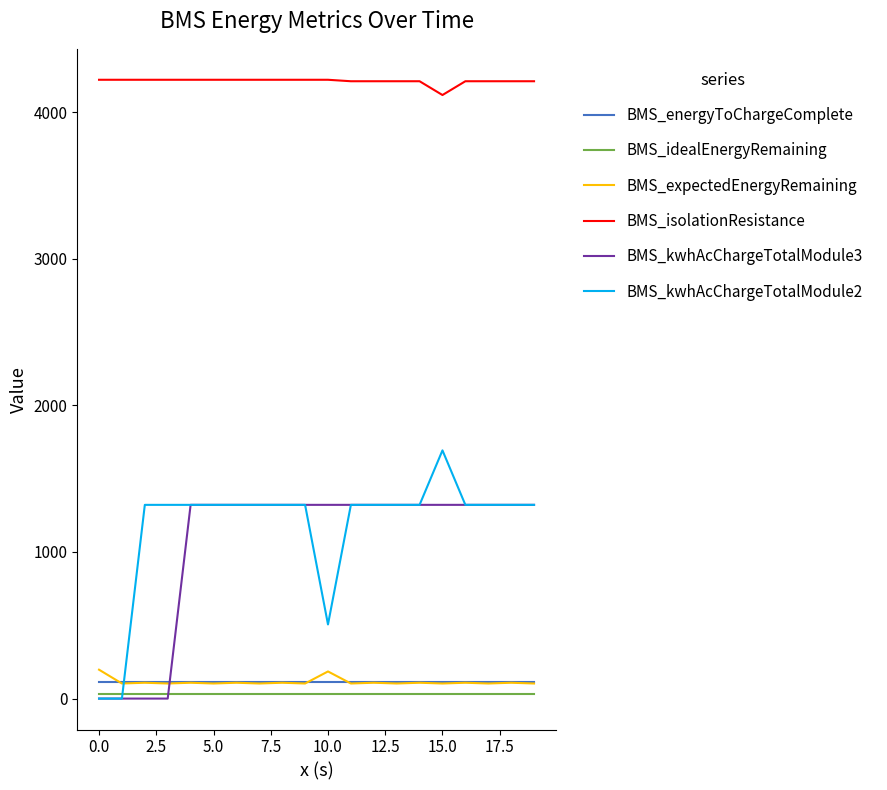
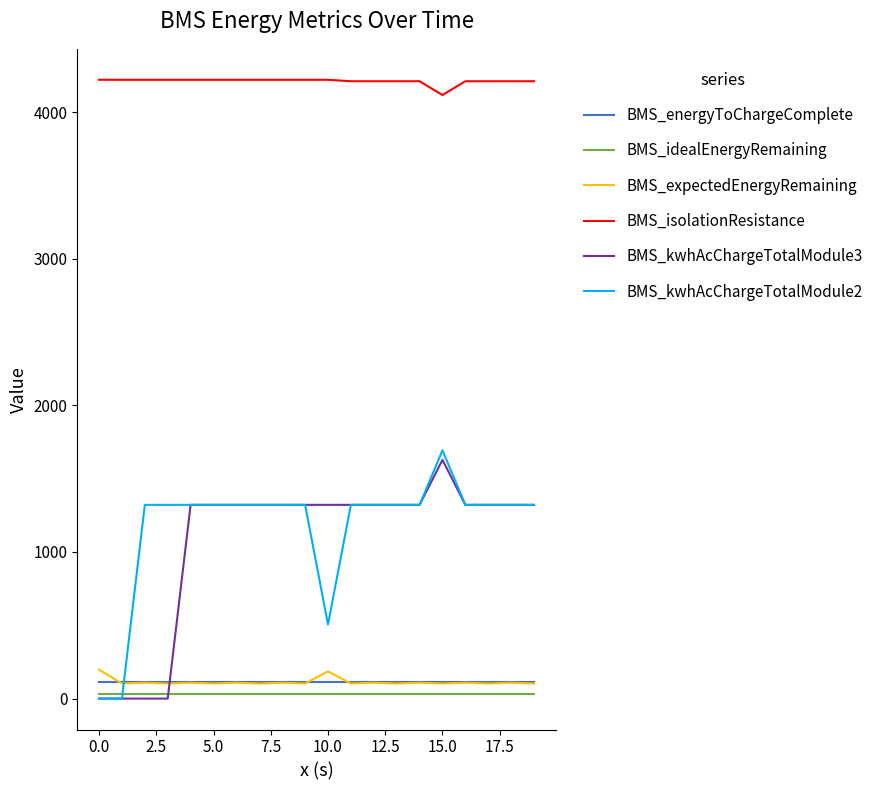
BMS_kwhAcChargeTotalModule3, 15.0: 1320 -> 1630
